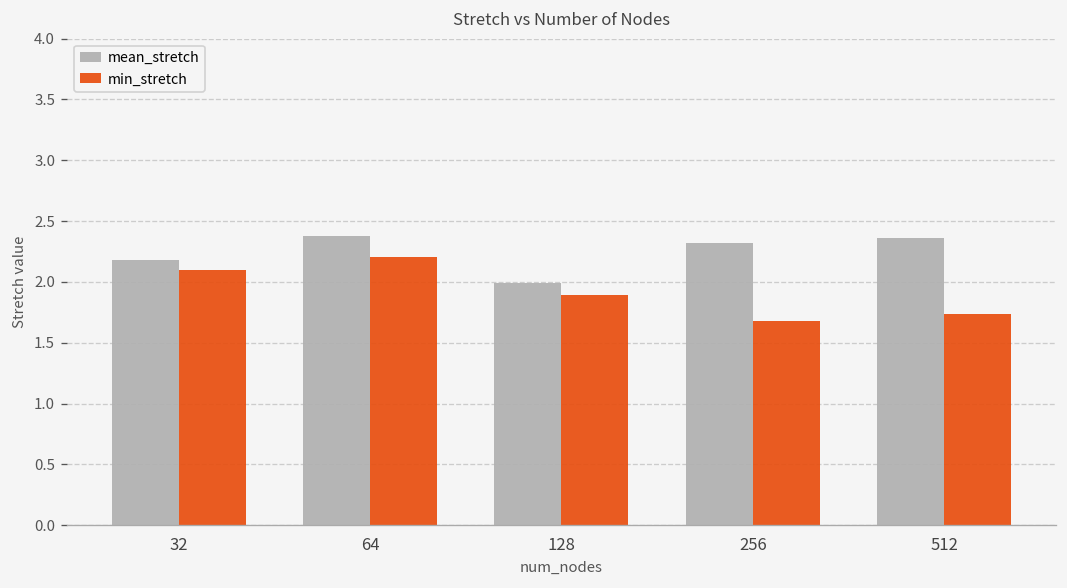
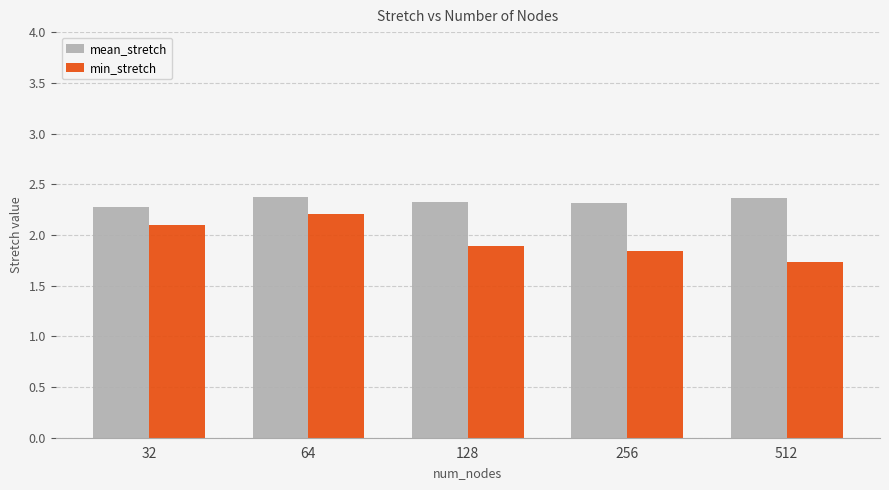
mean_stretch, 32: 2.18 -> 2.27
mean_stretch, 128: 1.99 -> 2.33
min_stretch, 256: 1.68 -> 1.84
